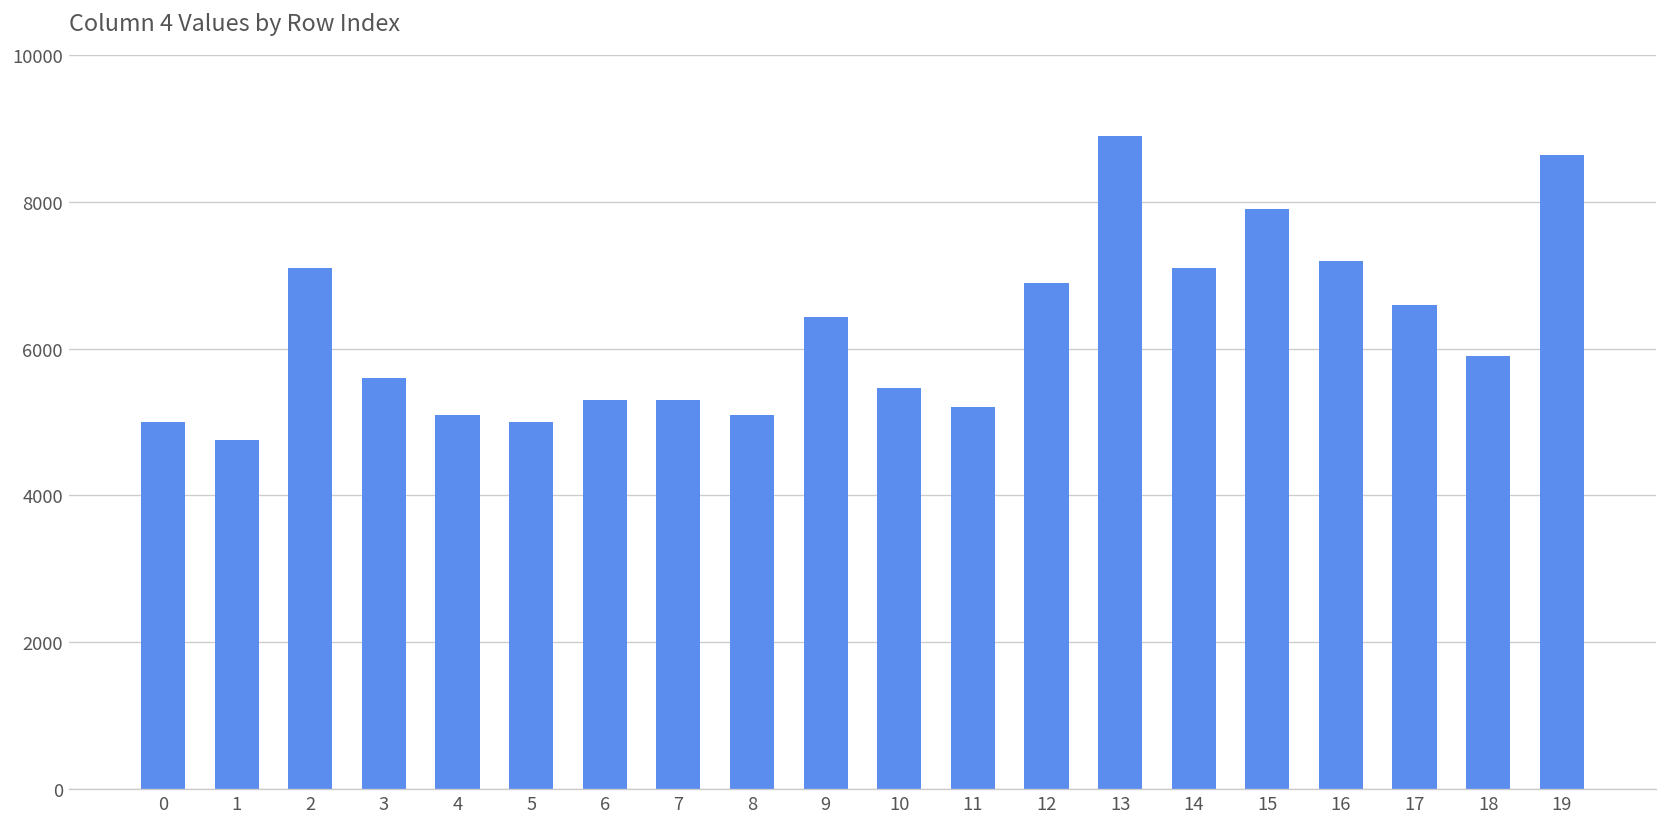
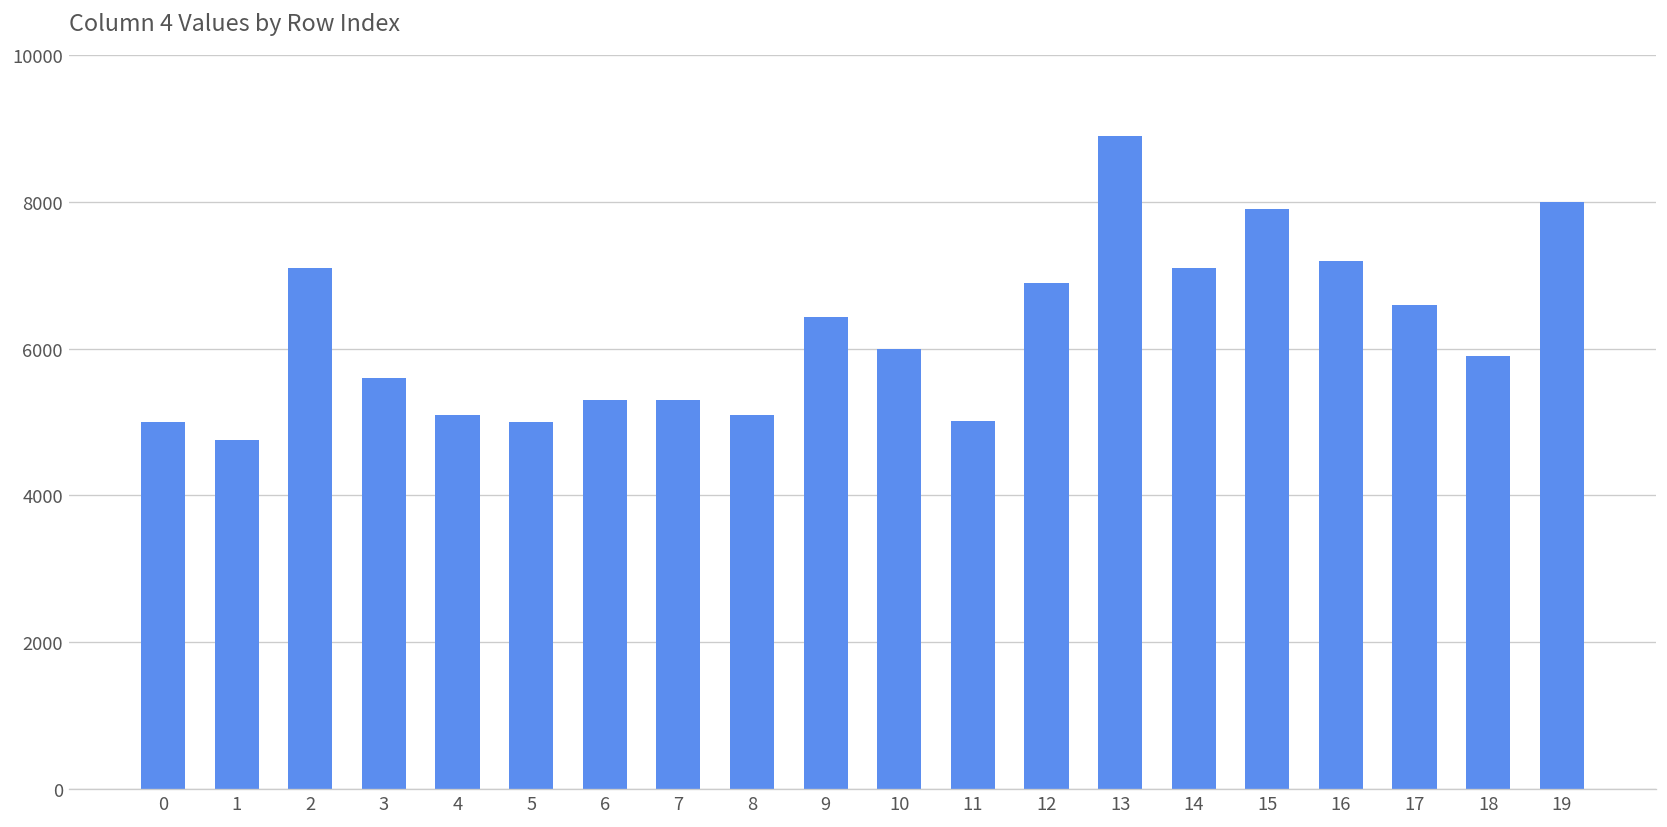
10: 5500 -> 6000
11: 5200 -> 5000
19: 8600 -> 8000
